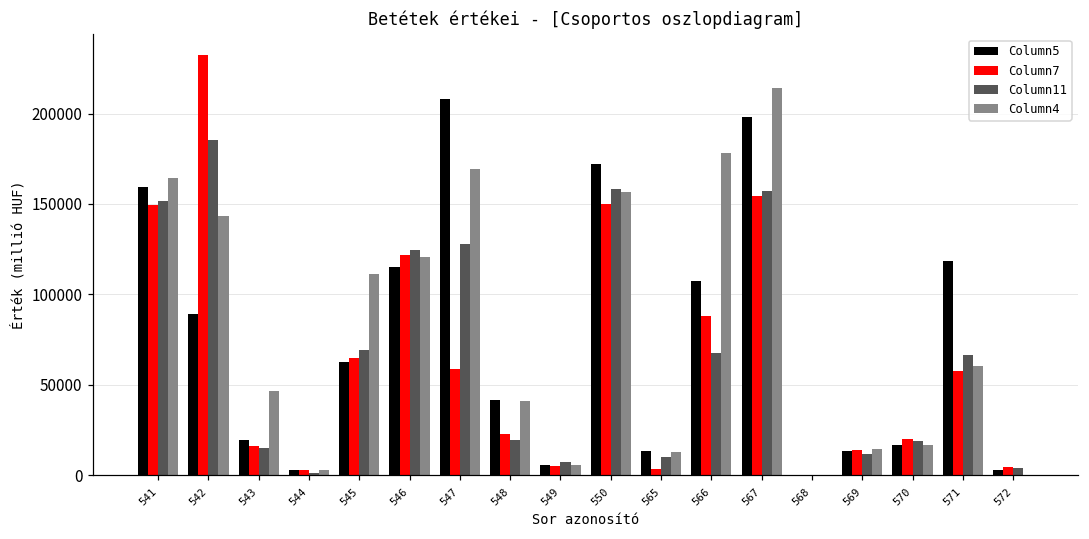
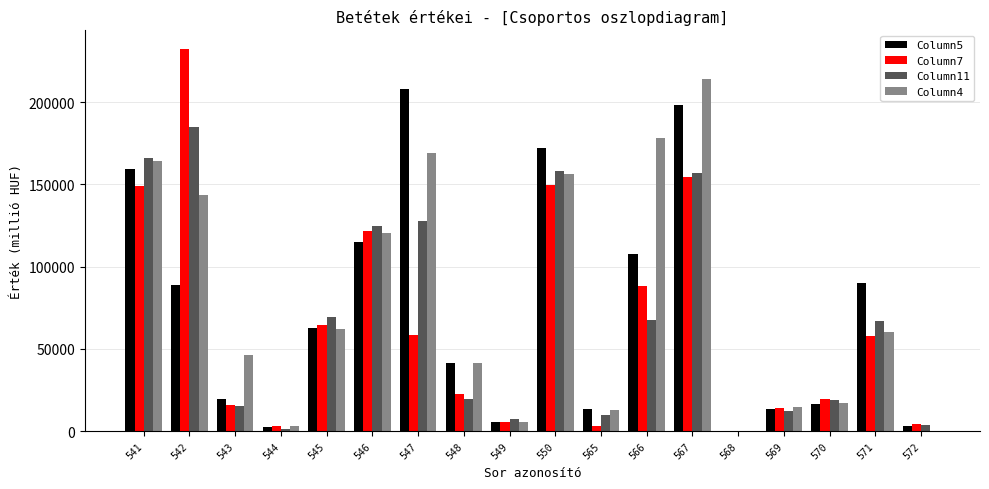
Column11, 541: 151000 -> 166000
Column4, 545: 111000 -> 62000
Column5, 571: 118000 -> 90000
